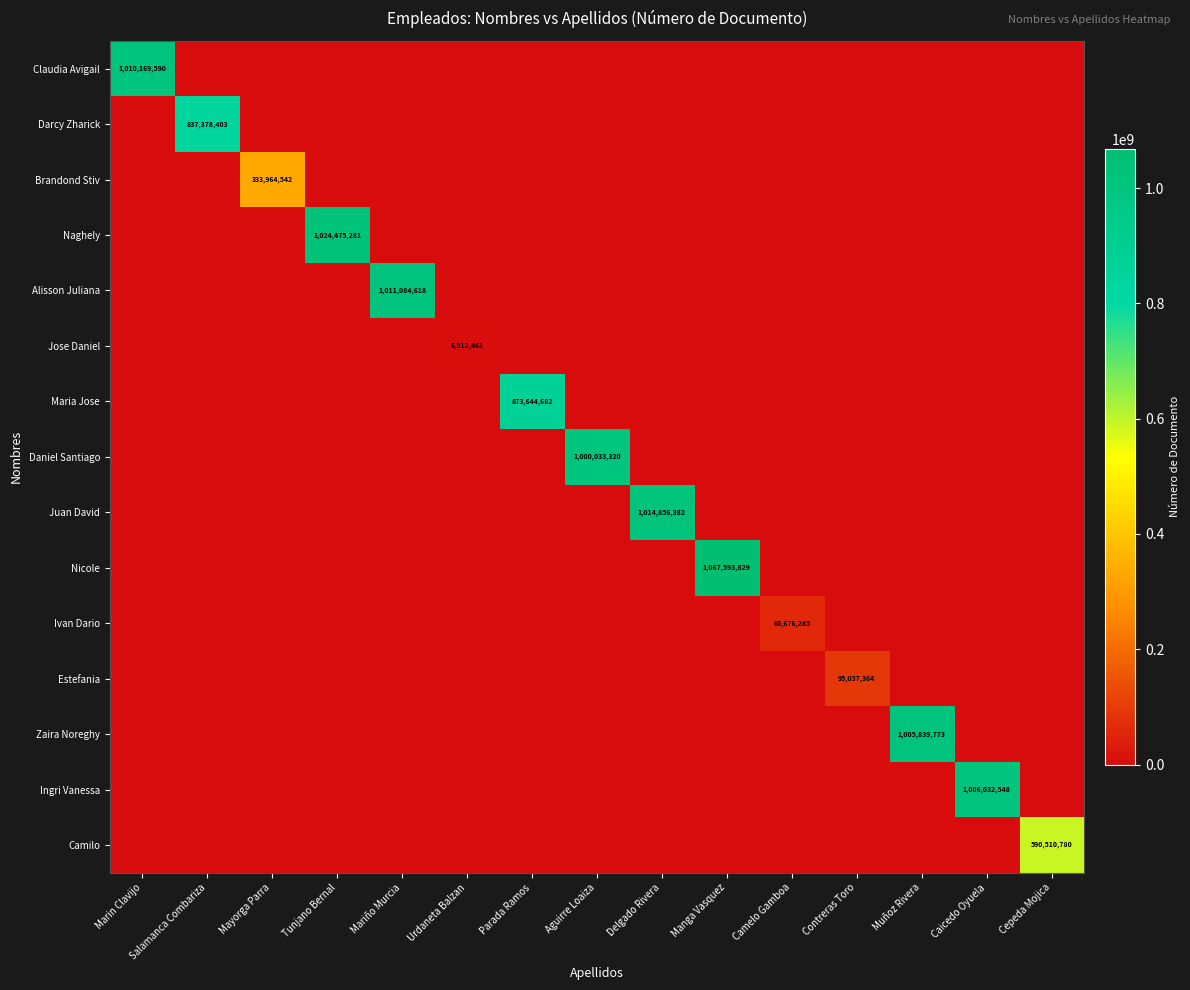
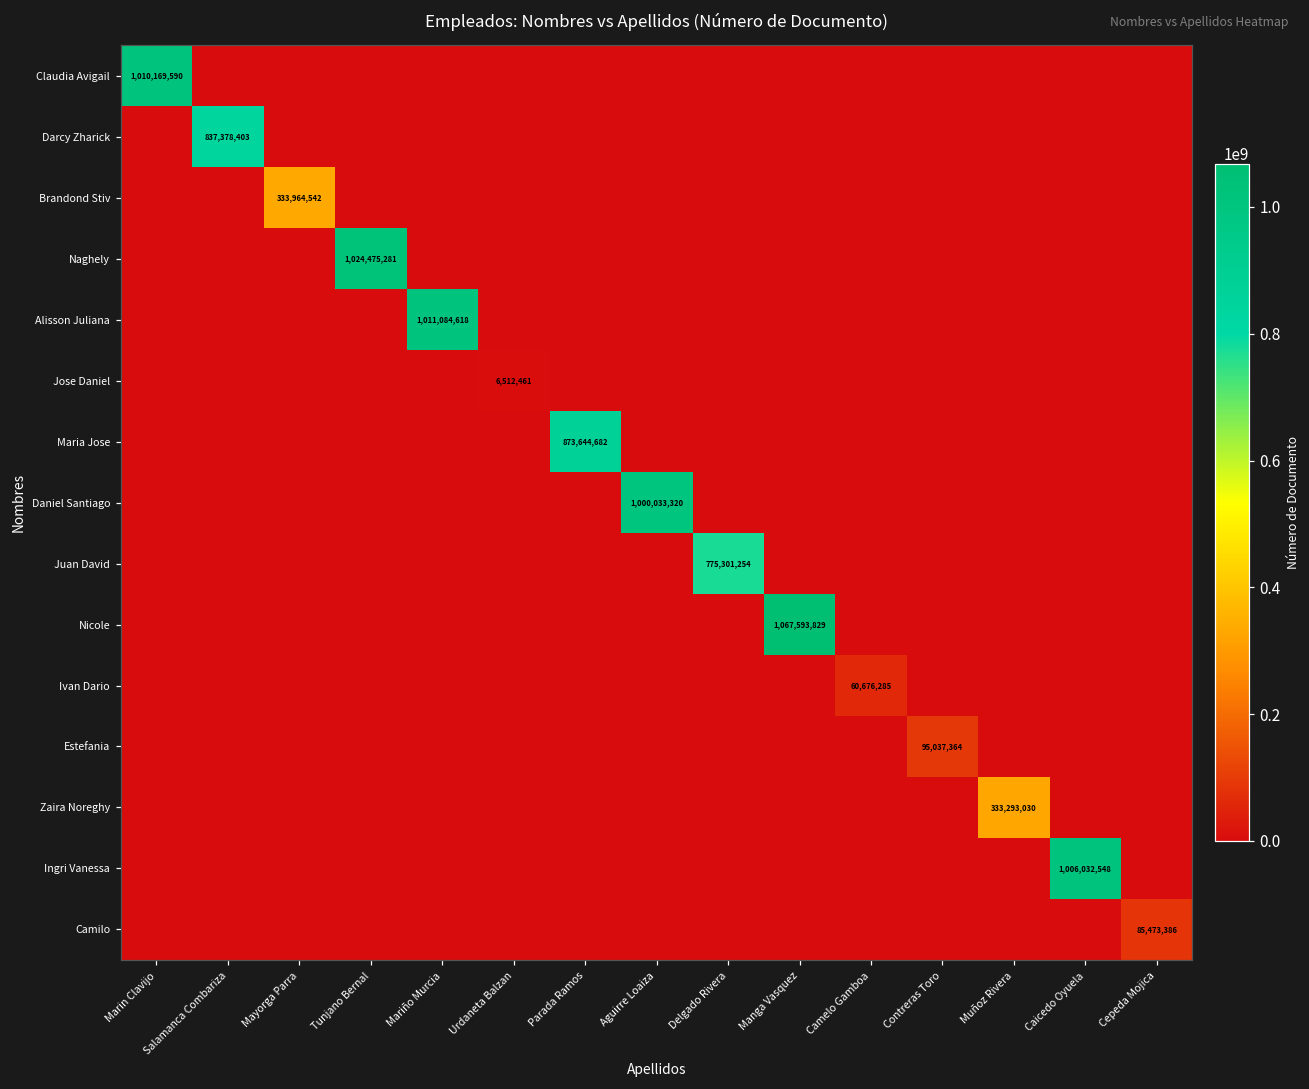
Juan David, Delgado Rivera: 1,014,856,382 -> 775,301,254
Zaira Noreghy, Muñoz Rivera: 1,005,839,773 -> 333,293,030
Camilo, Cepeda Mojica: 590,510,780 -> 85,473,386
